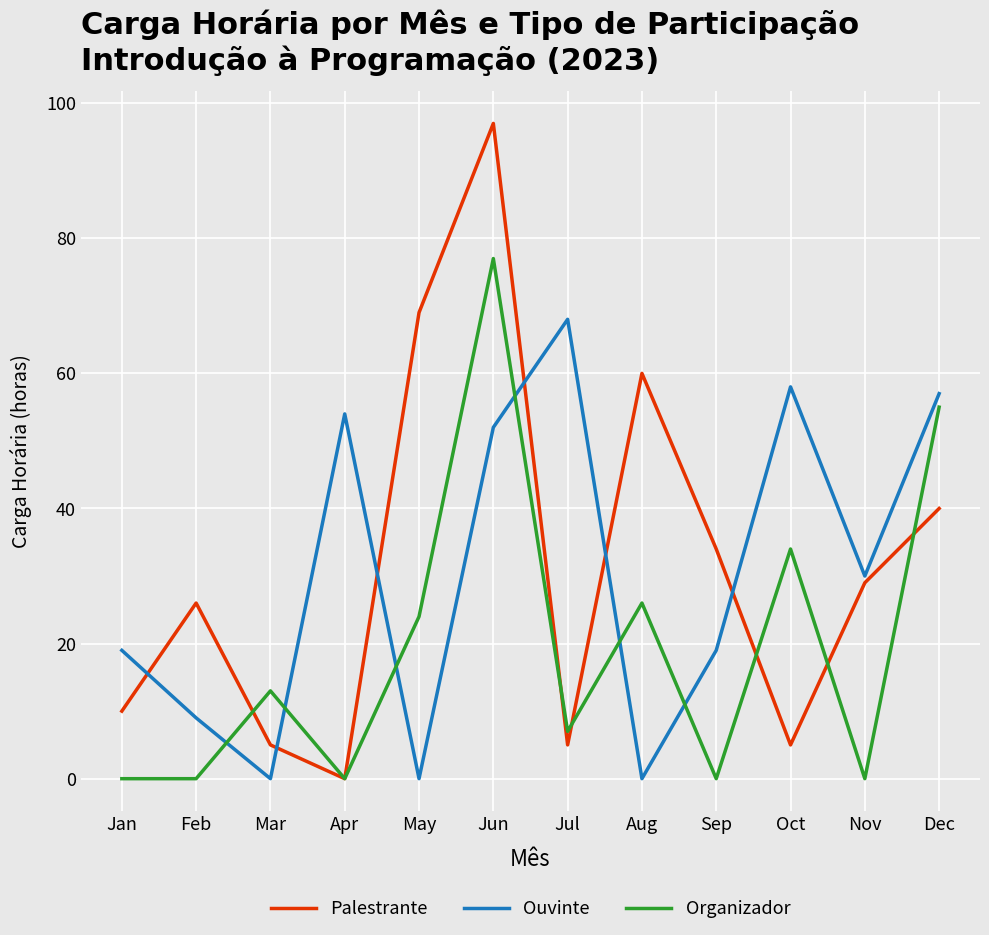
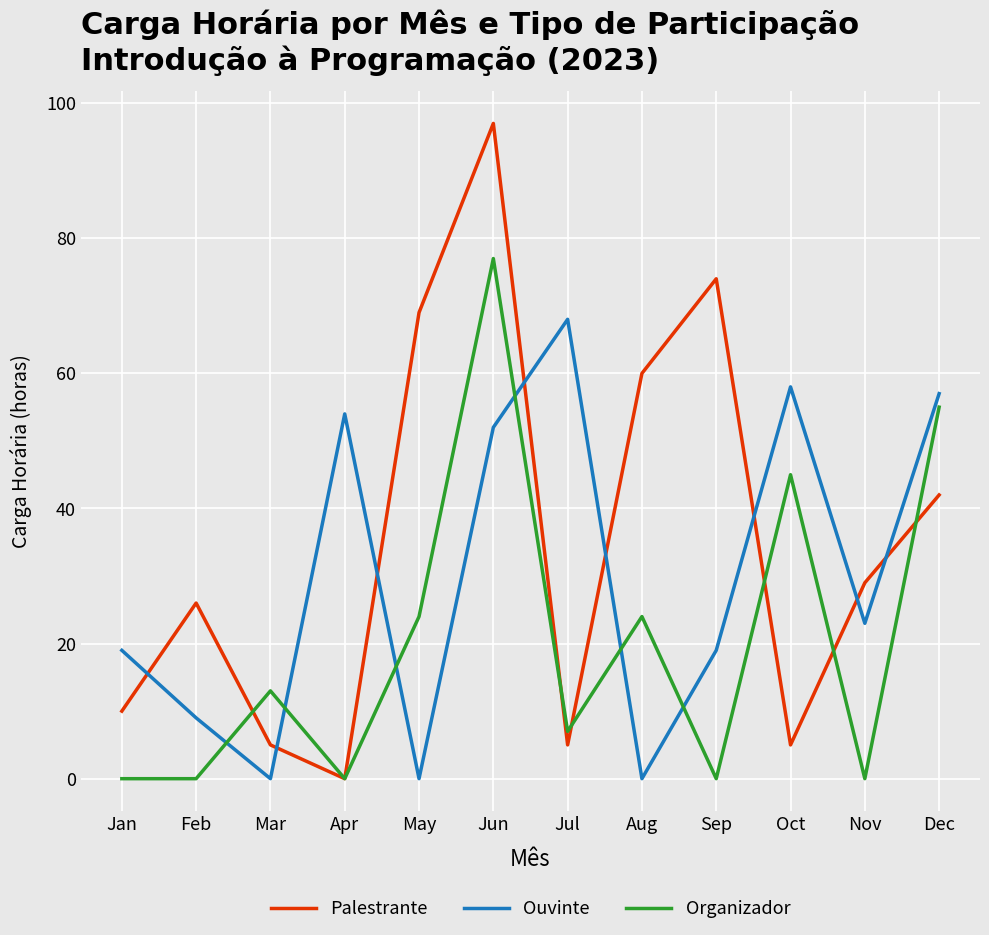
Organizador, Aug: 26 -> 24
Palestrante, Sep: 34 -> 74
Organizador, Oct: 34 -> 45
Ouvinte, Nov: 30 -> 23
Palestrante, Dec: 40 -> 42
